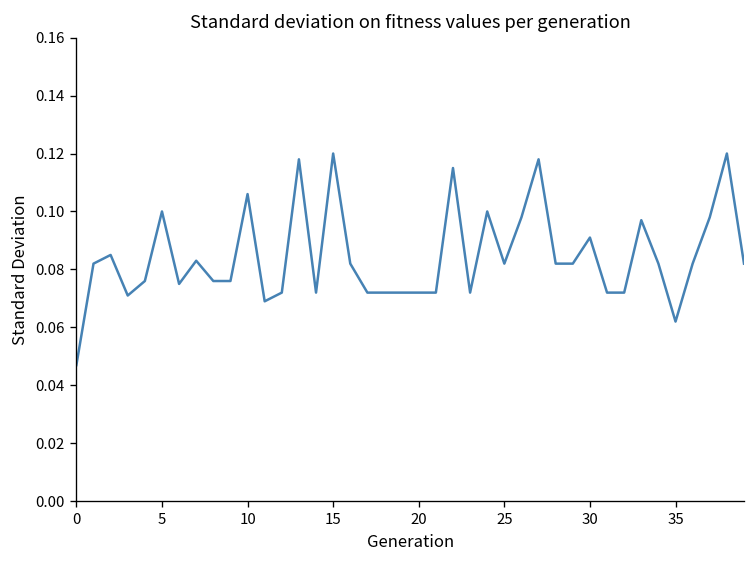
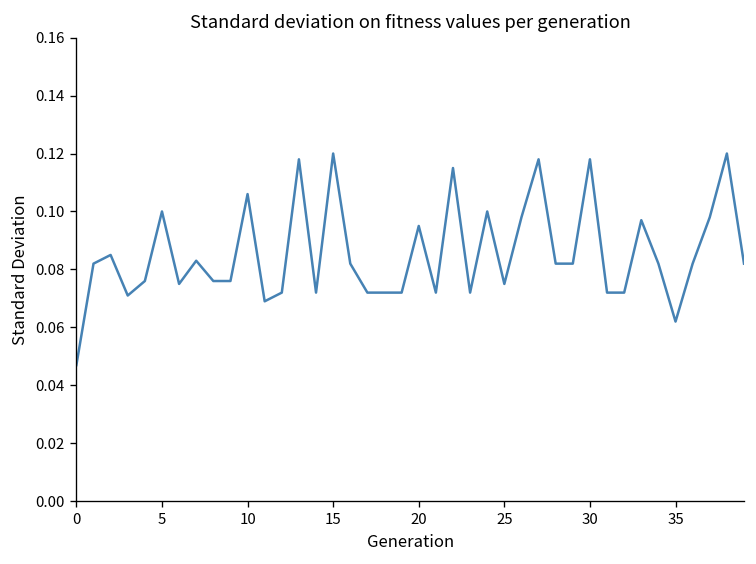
20: 0.072 -> 0.095
25: 0.082 -> 0.075
30: 0.091 -> 0.118
